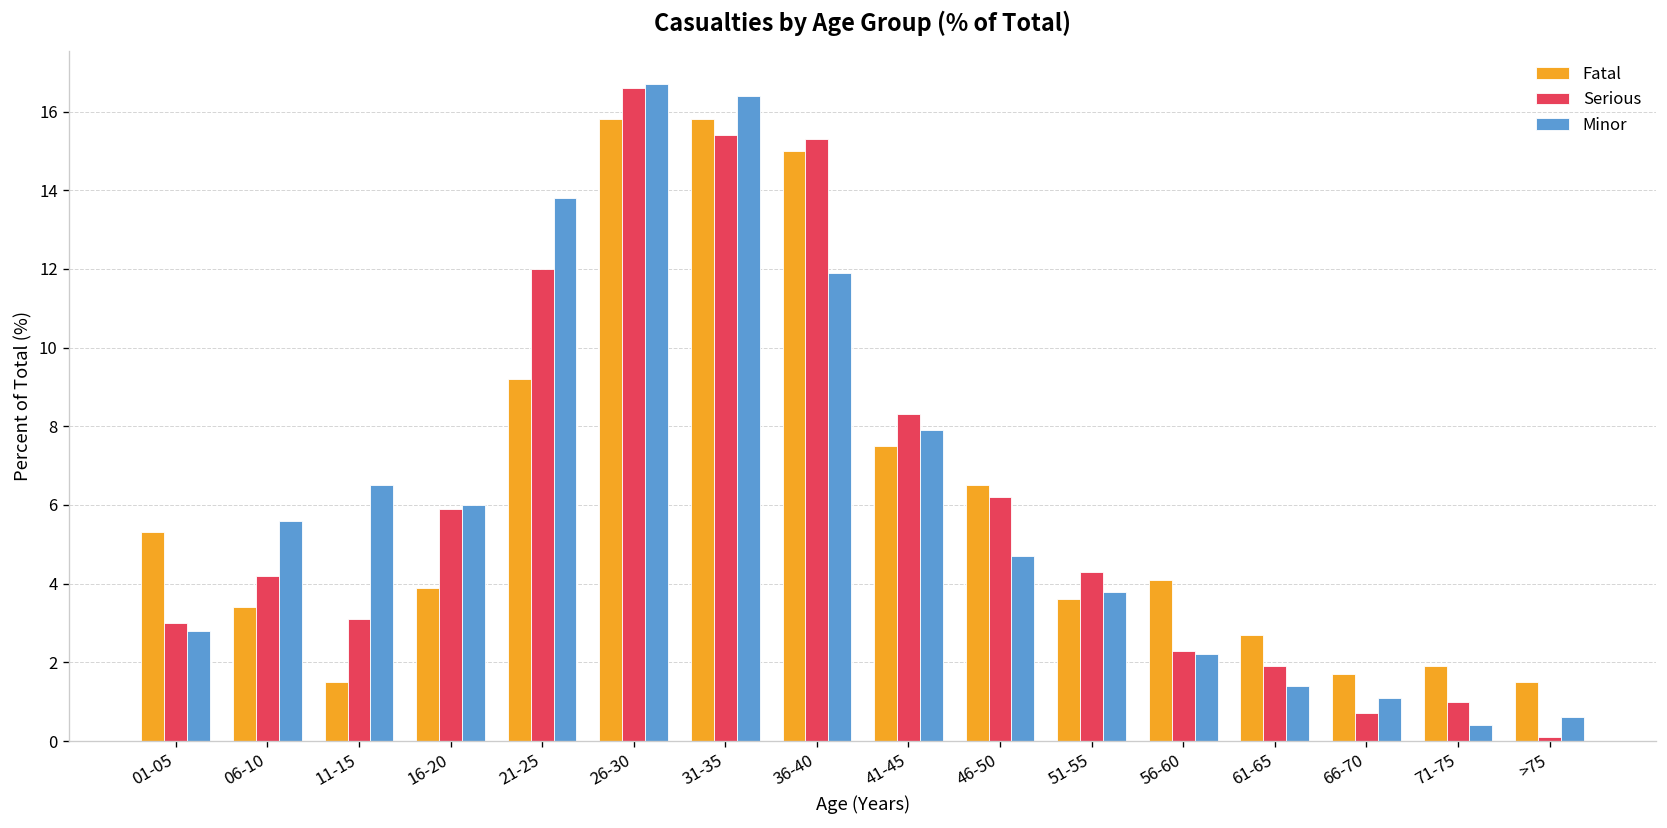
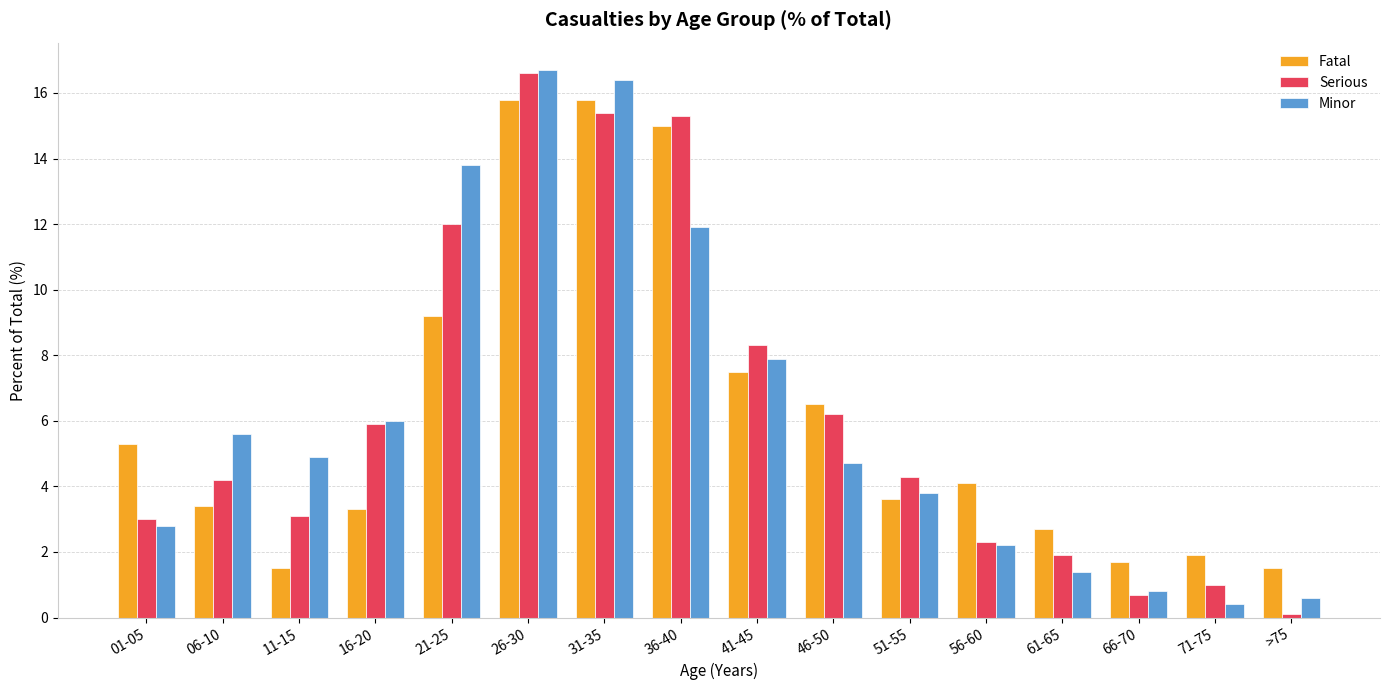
Minor, 11-15: 6.5 -> 4.9
Fatal, 16-20: 3.9 -> 3.3
Minor, 66-70: 1.1 -> 0.8
